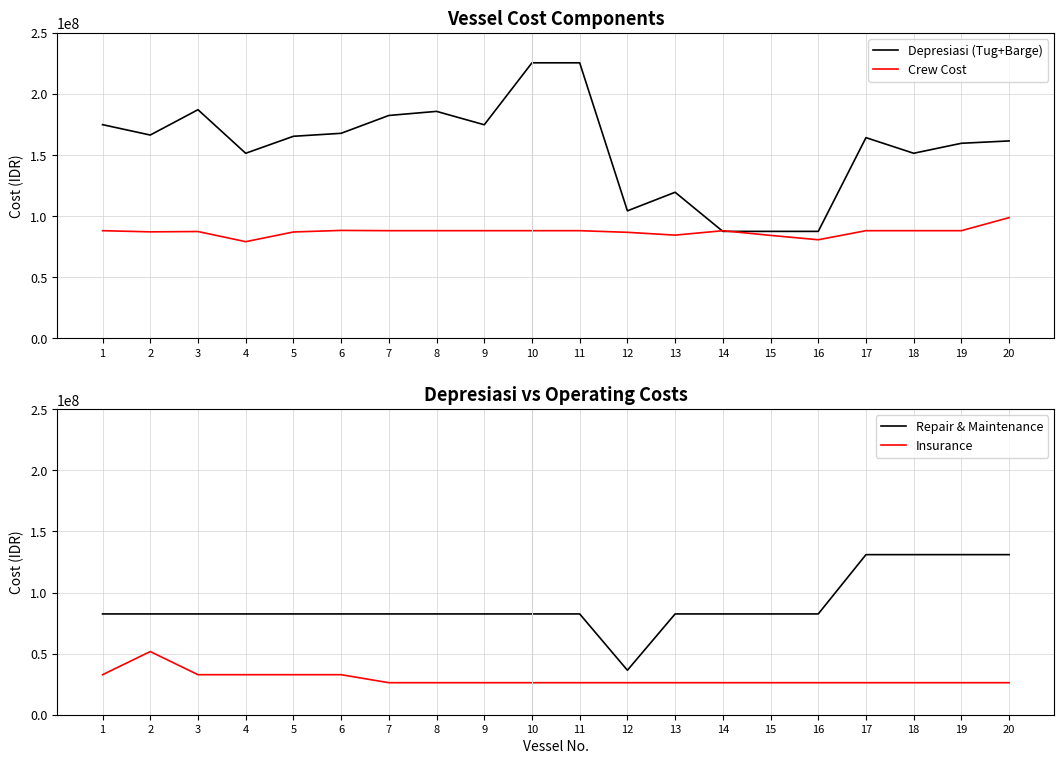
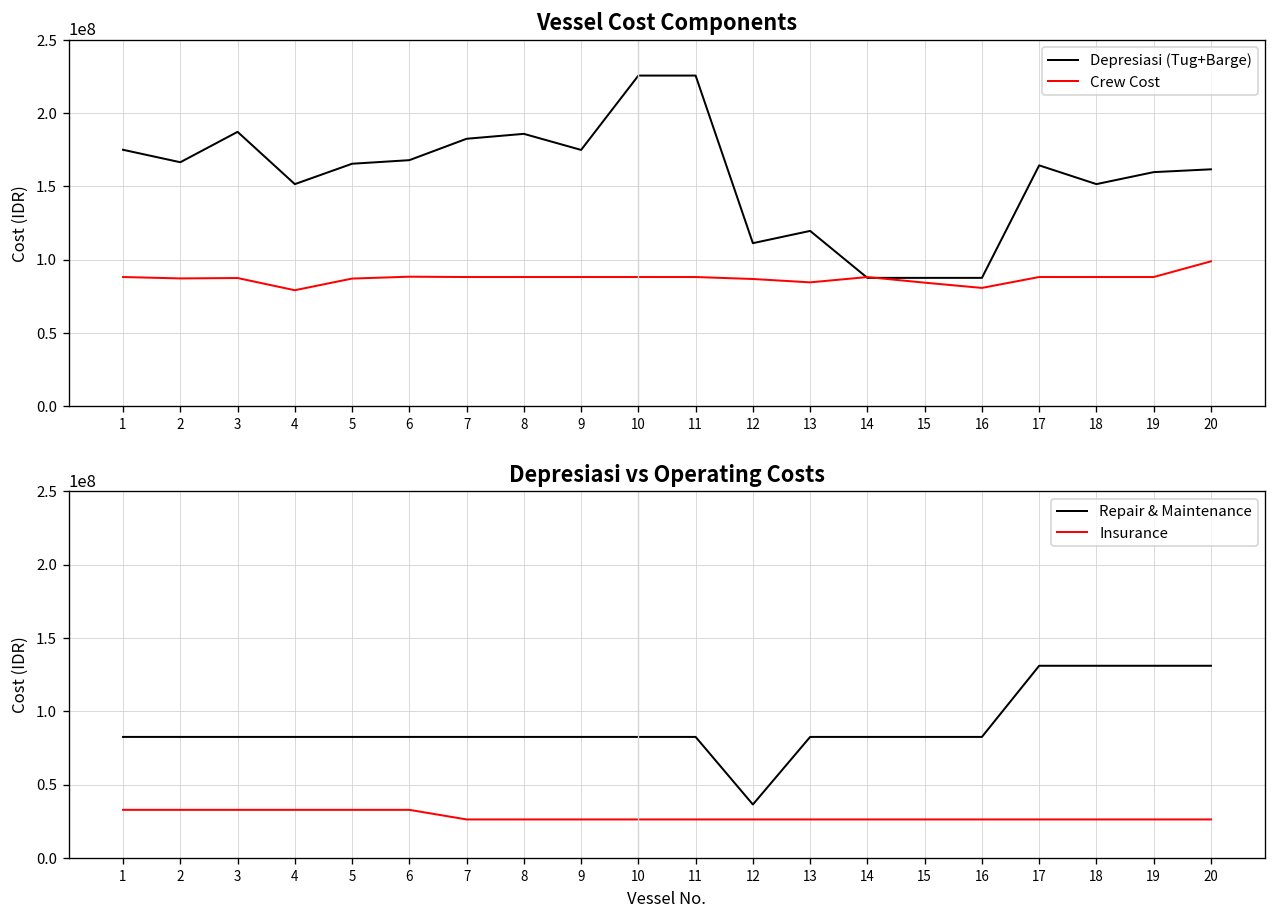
Vessel Cost Components, Depresiasi (Tug+Barge), 12: 104000000 -> 111000000
Depresiasi vs Operating Costs, Insurance, 2: 52000000 -> 33000000
